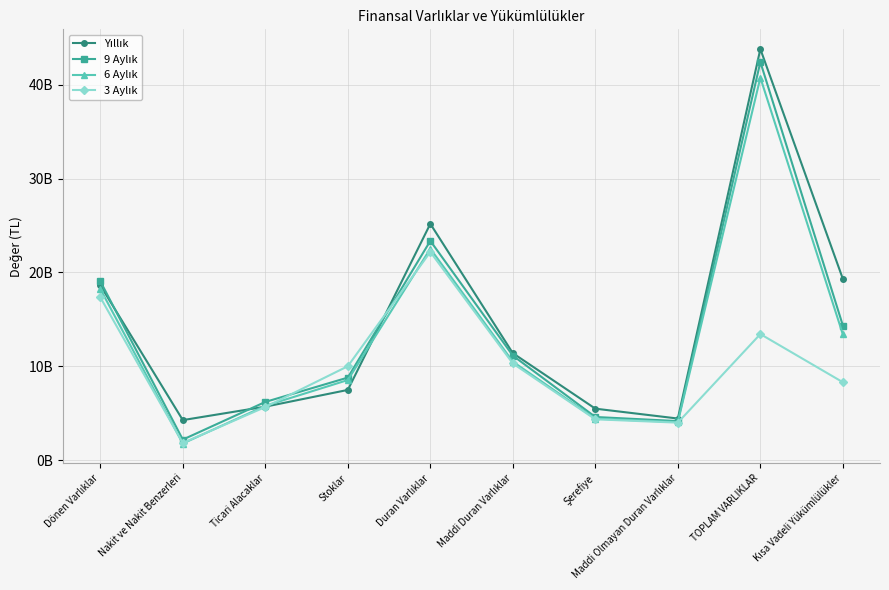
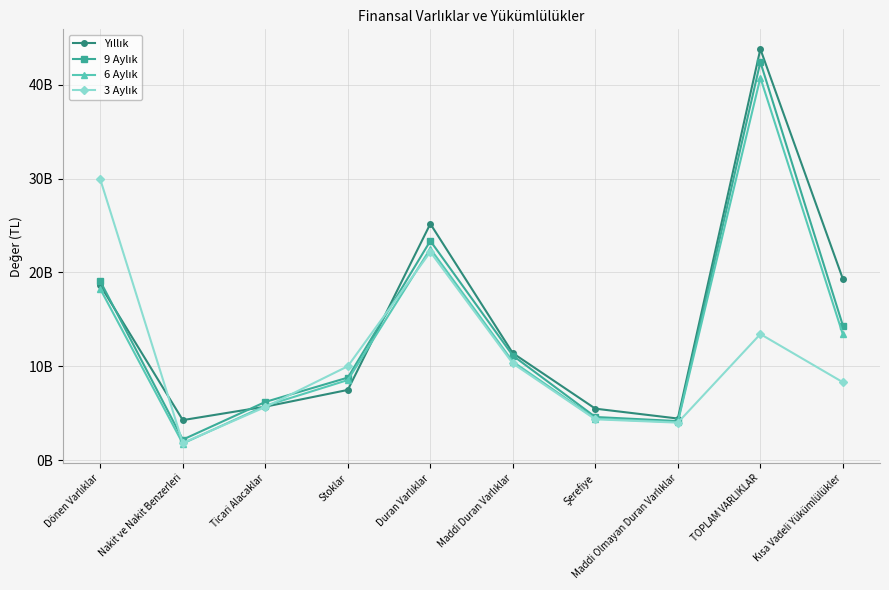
3 Aylık, Dönen Varlıklar: 17000000000 -> 30000000000
